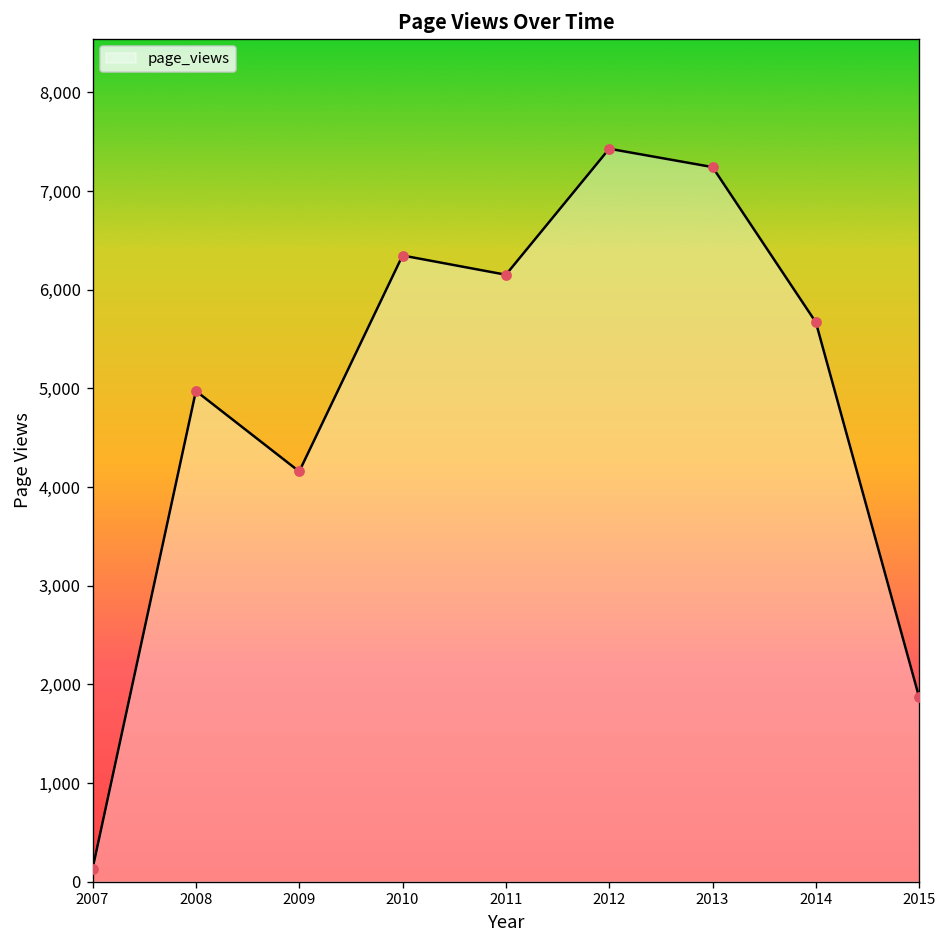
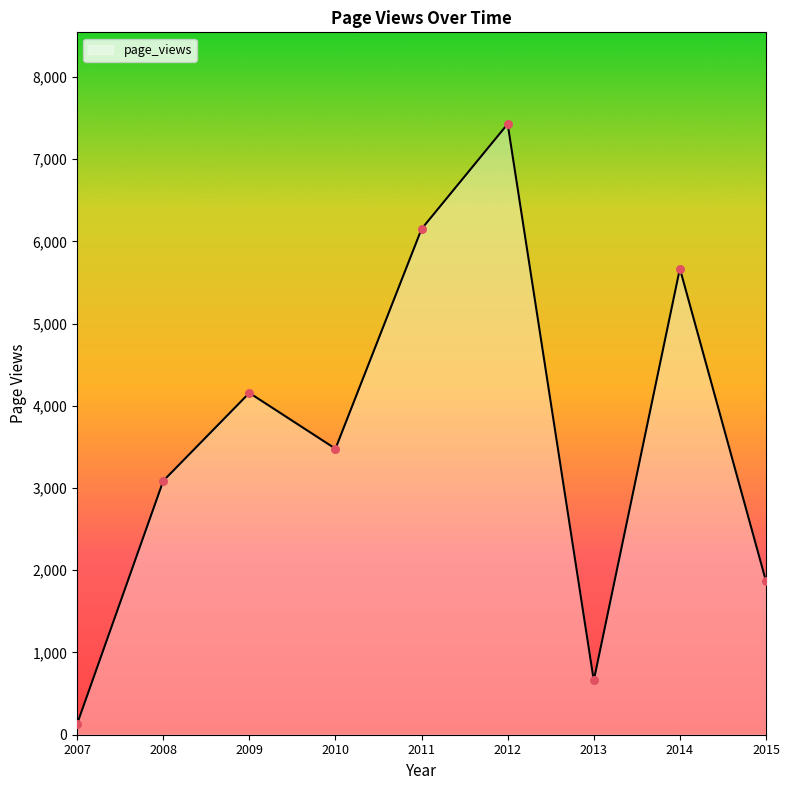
2008: 5,000 -> 3,100
2010: 6,300 -> 3,500
2013: 7,200 -> 700
